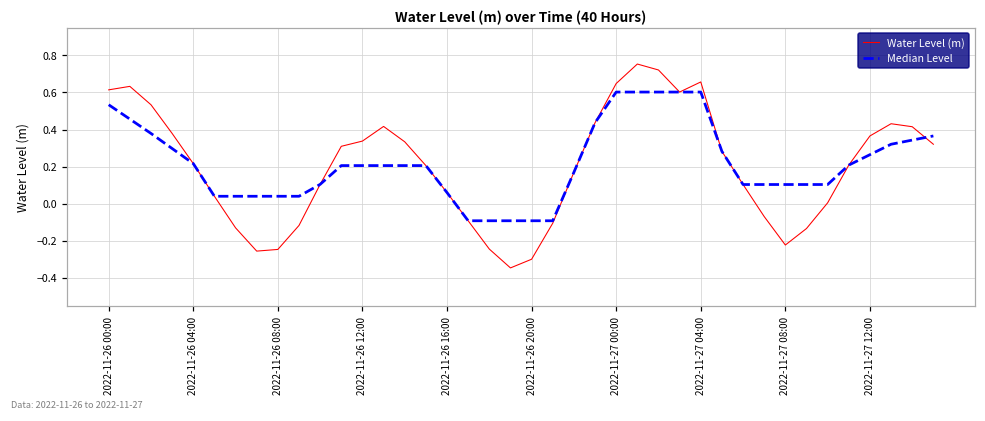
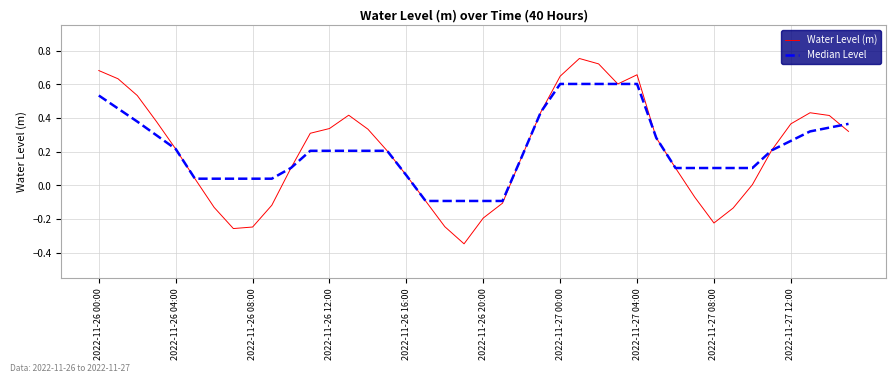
Water Level (m), 2022-11-26 00:00: 0.61 -> 0.68
Water Level (m), 2022-11-26 20:00: -0.30 -> -0.19
